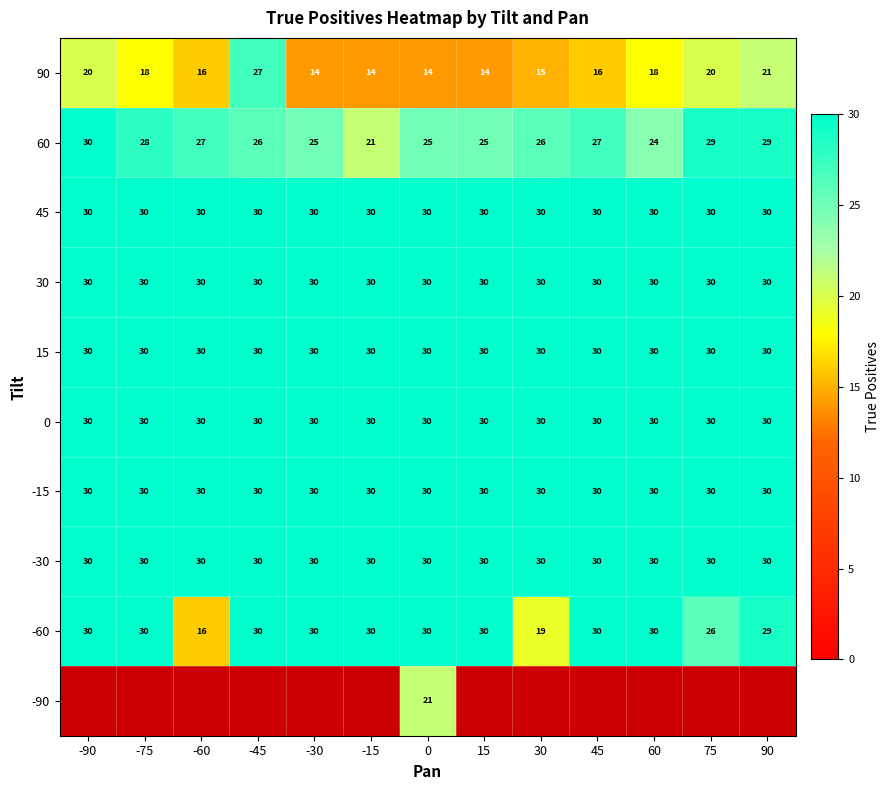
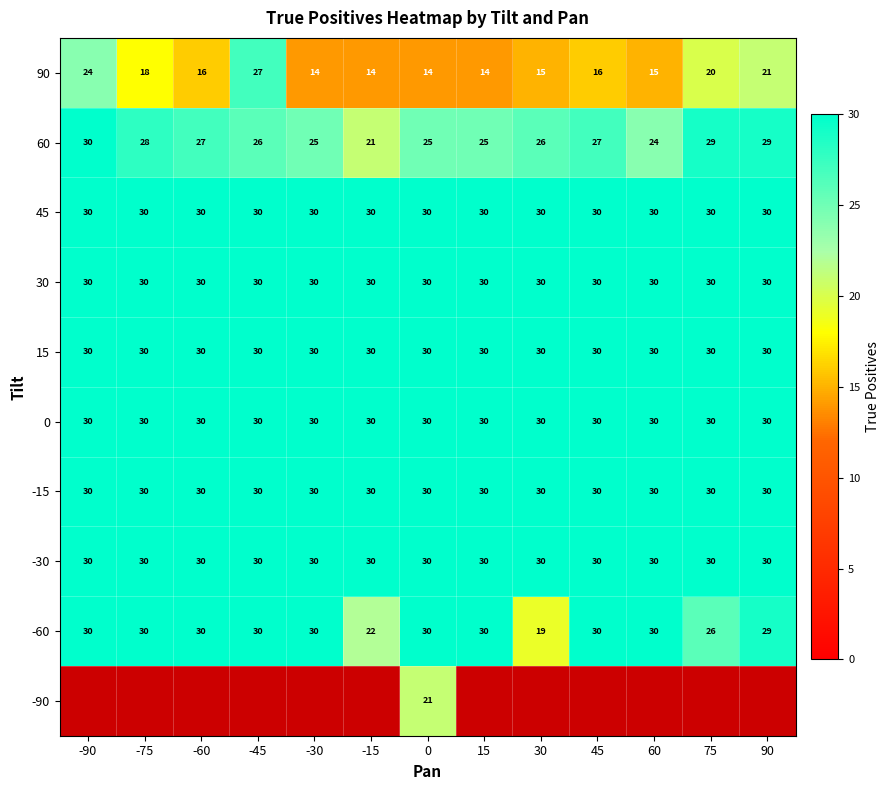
90, -90: 20 -> 24
90, 60: 18 -> 15
-60, -60: 16 -> 30
-60, -15: 30 -> 22
